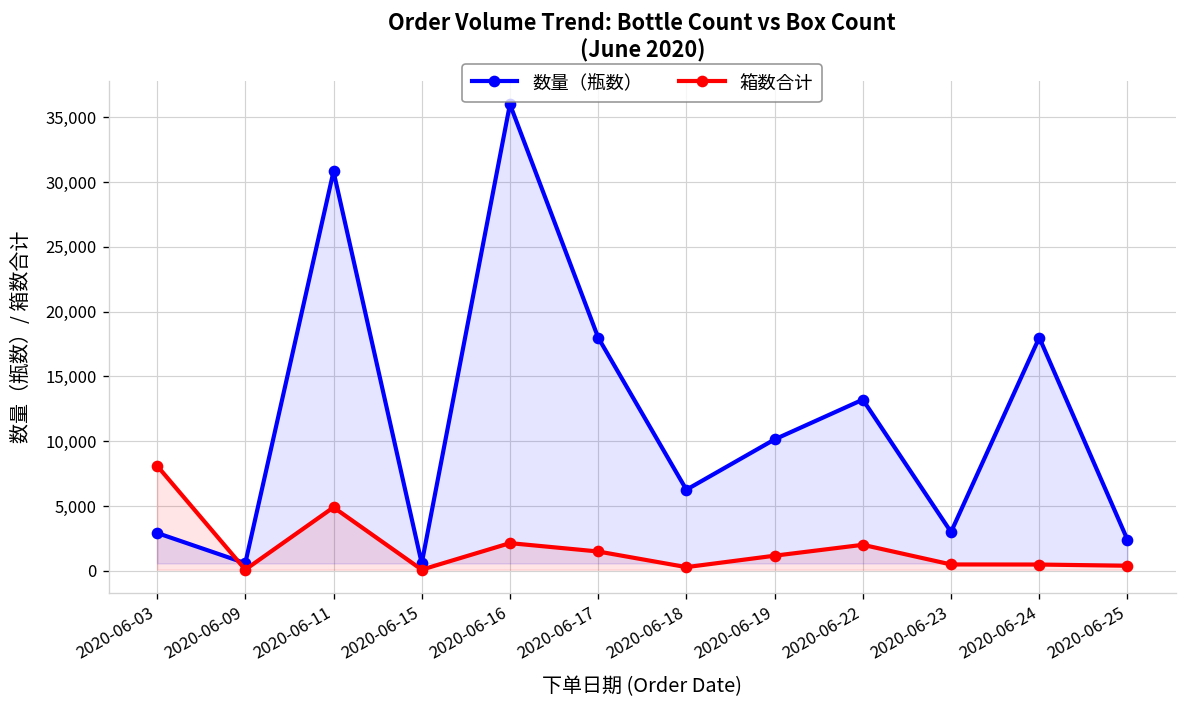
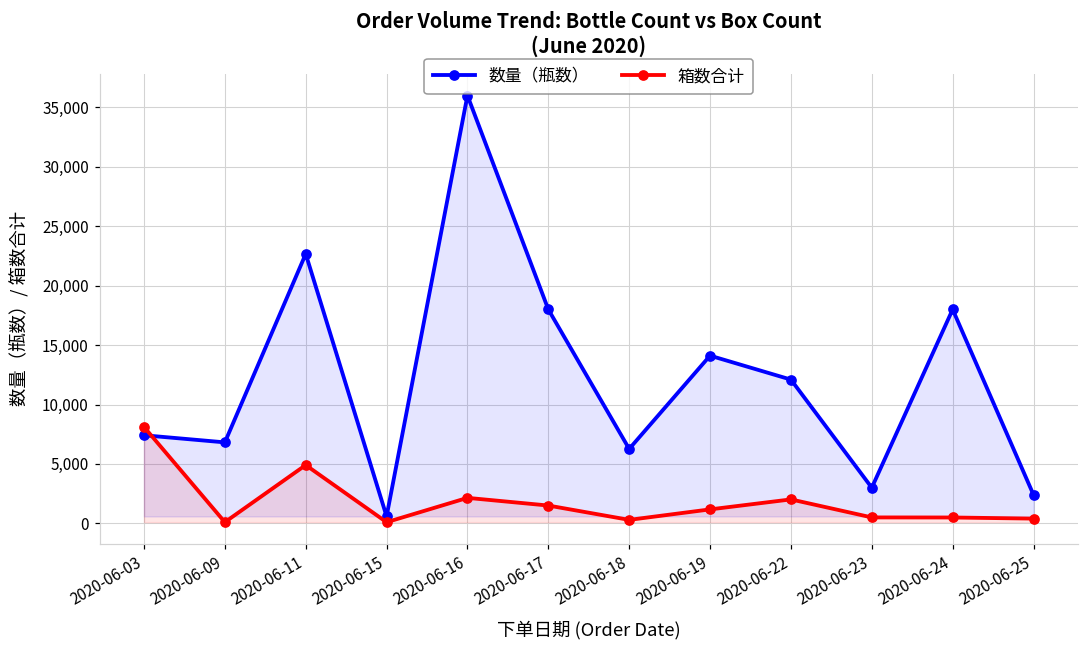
数量（瓶数）, 2020-06-03: 2,900 -> 7,400
数量（瓶数）, 2020-06-09: 600 -> 6,800
数量（瓶数）, 2020-06-11: 30,800 -> 22,700
数量（瓶数）, 2020-06-19: 10,100 -> 14,100
数量（瓶数）, 2020-06-22: 13,200 -> 12,100
